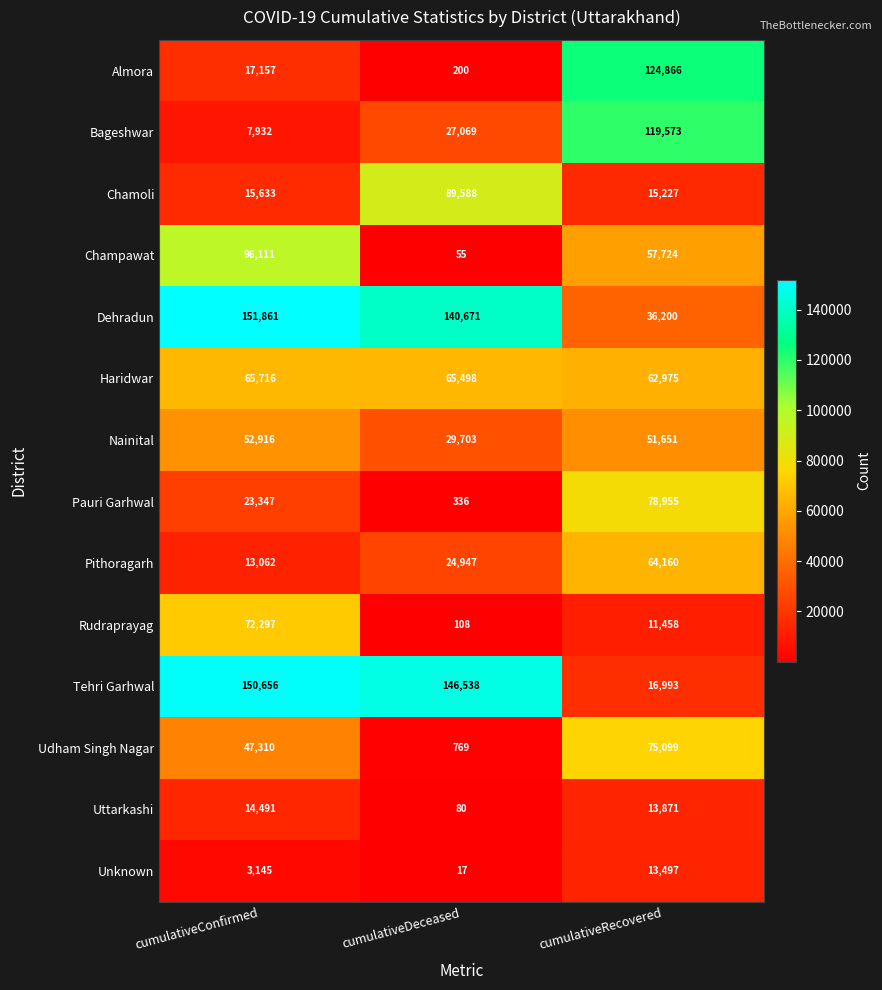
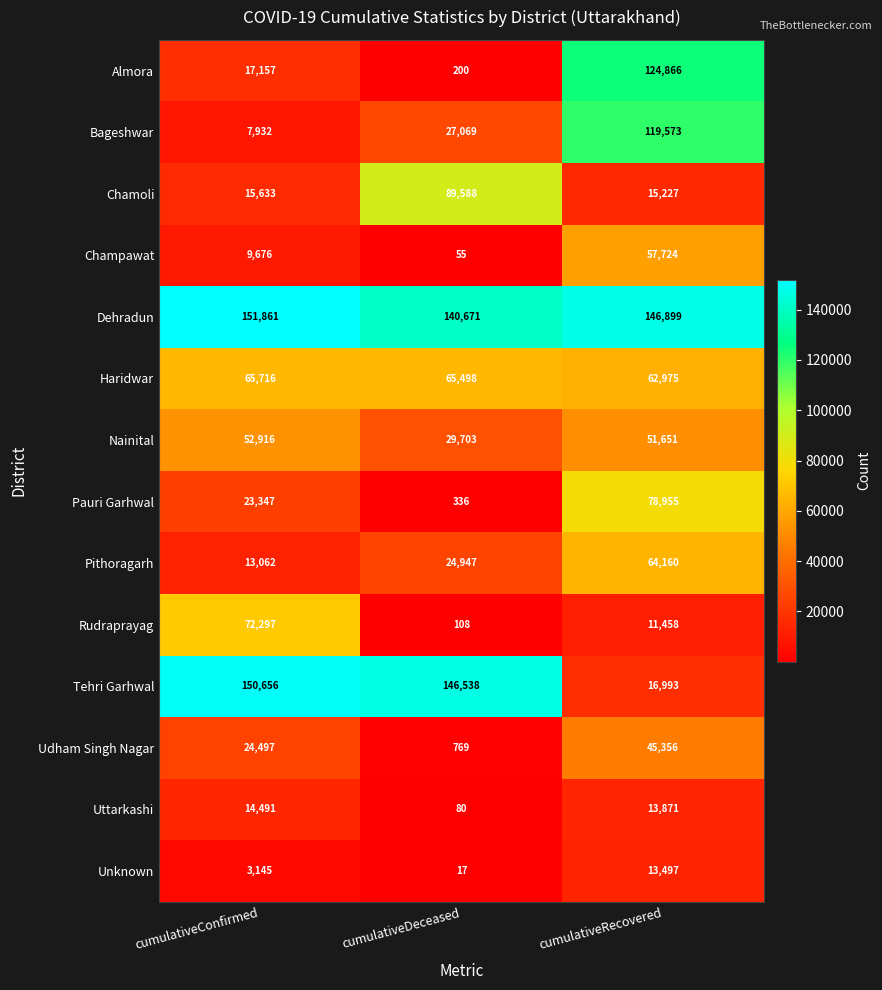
Champawat, cumulativeConfirmed: 96,111 -> 9,676
Dehradun, cumulativeRecovered: 36,200 -> 146,899
Udham Singh Nagar, cumulativeConfirmed: 47,310 -> 24,497
Udham Singh Nagar, cumulativeRecovered: 75,099 -> 45,356
